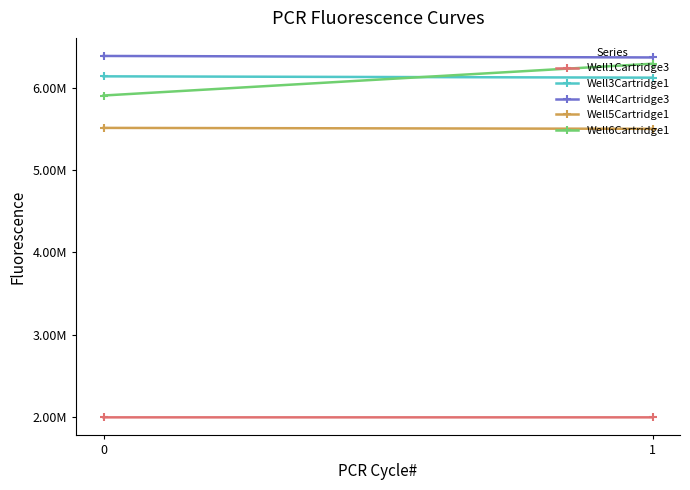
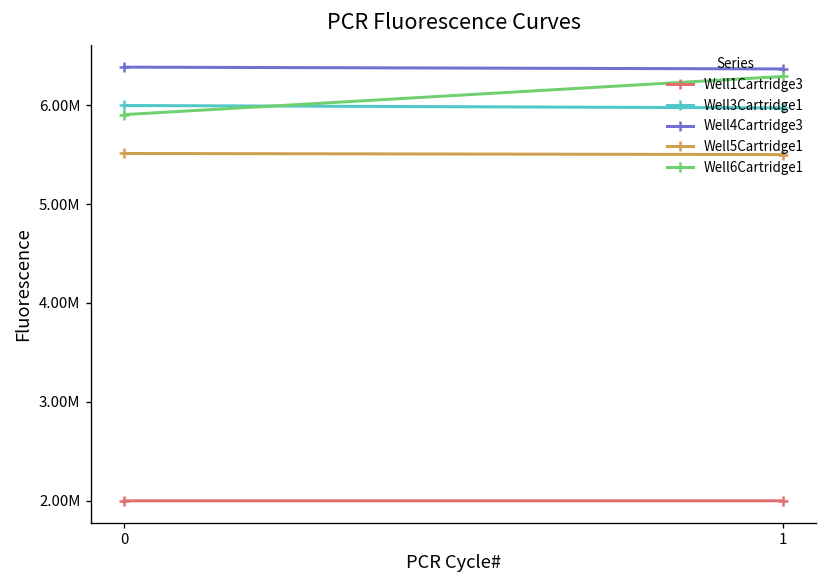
Well3Cartridge1, 0: 6100000 -> 6000000
Well3Cartridge1, 1: 6100000 -> 6000000
